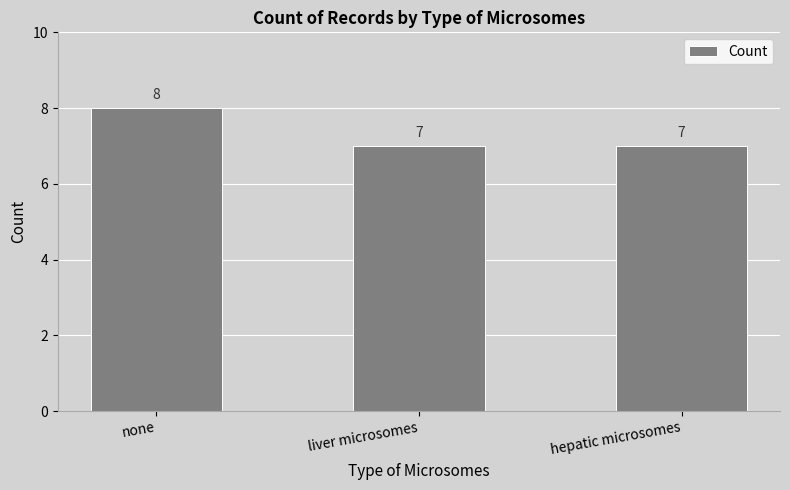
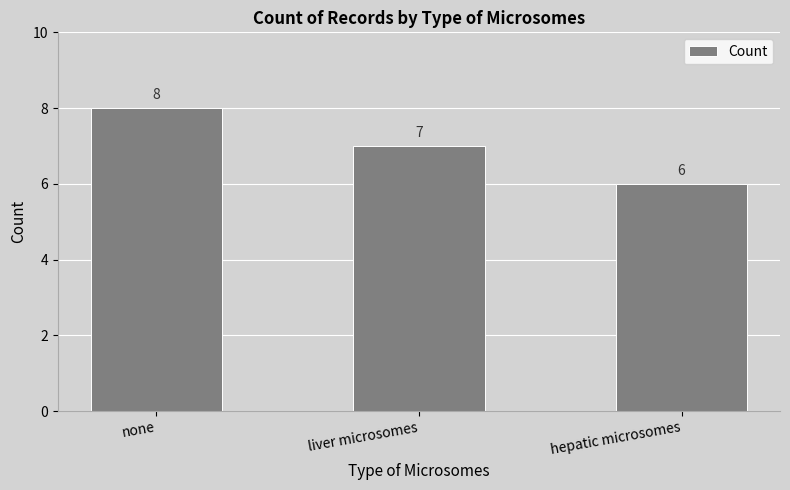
hepatic microsomes: 7 -> 6
